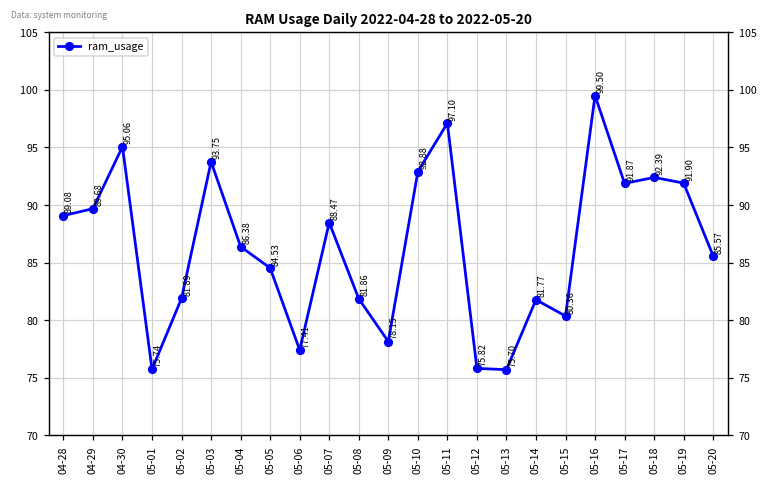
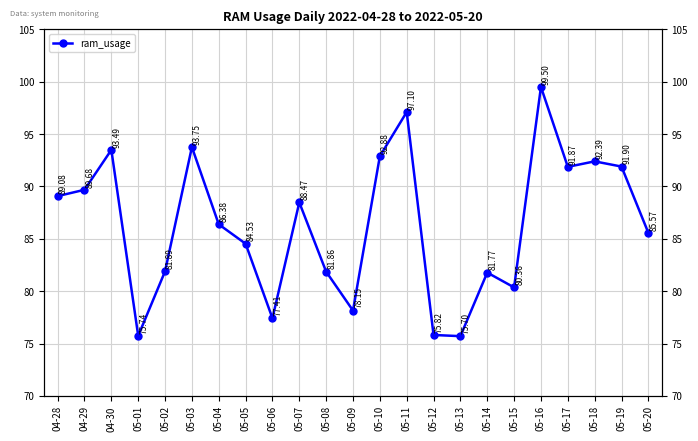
04-30: 95.06 -> 93.49
